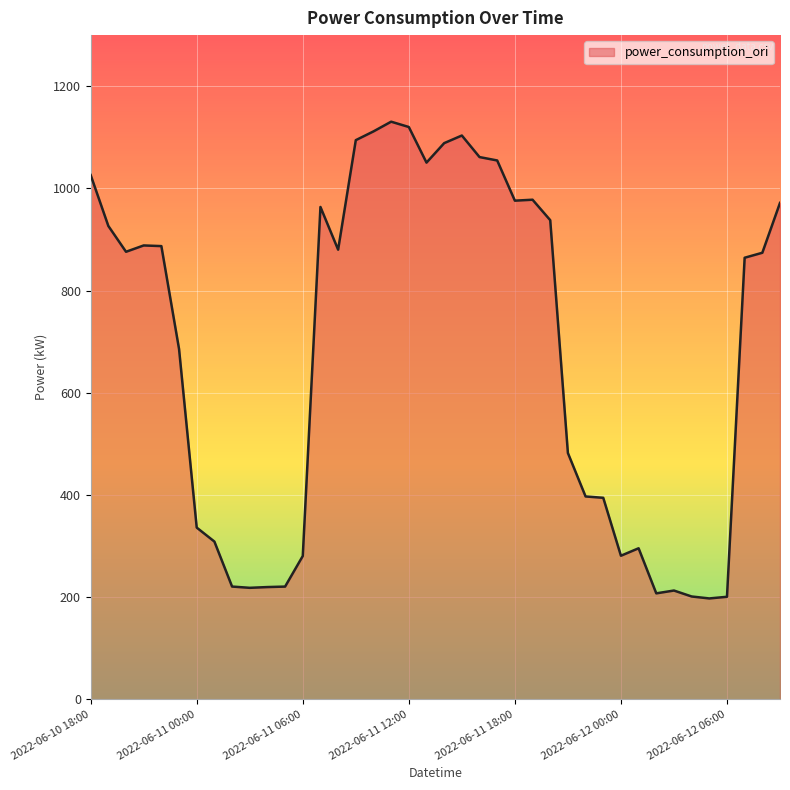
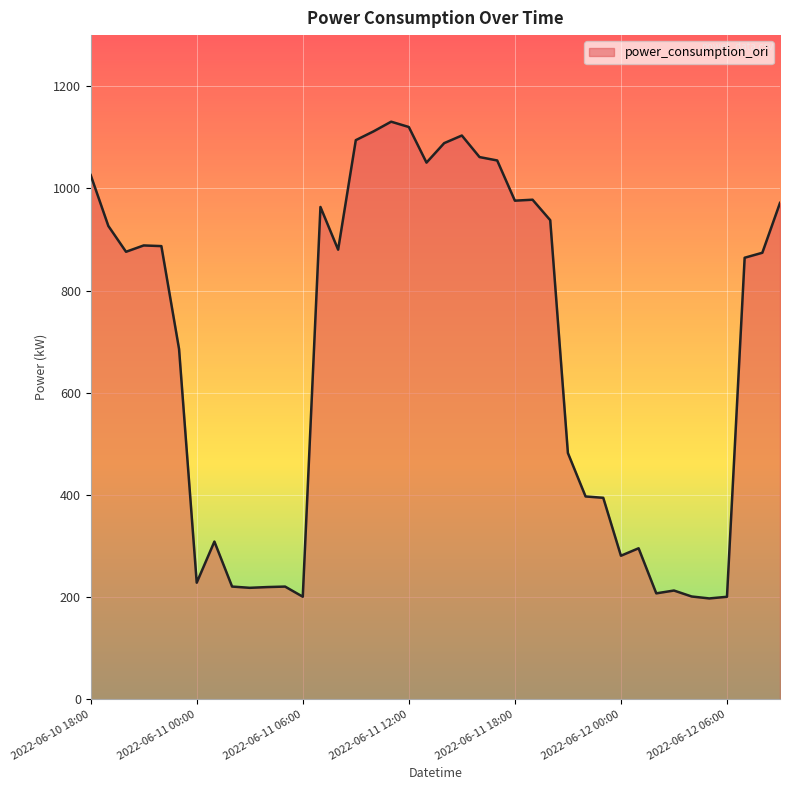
2022-06-11 00:00: 340 -> 230
2022-06-11 06:00: 280 -> 200
